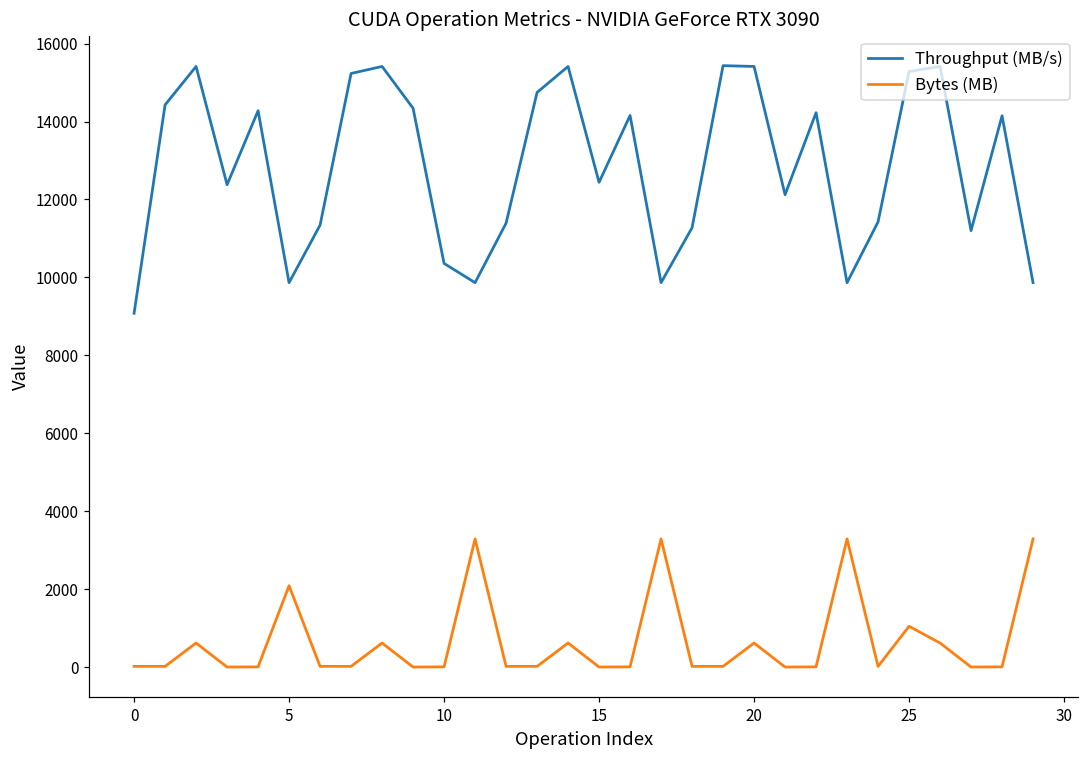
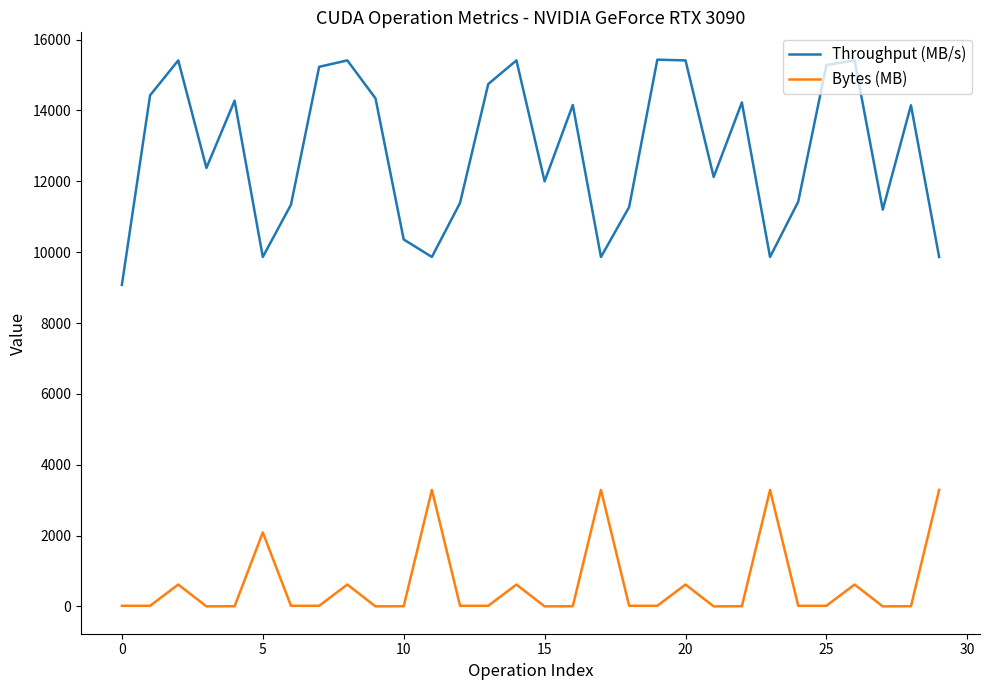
Throughput (MB/s), 15: 12400 -> 12000
Bytes (MB), 25: 1000 -> 0
